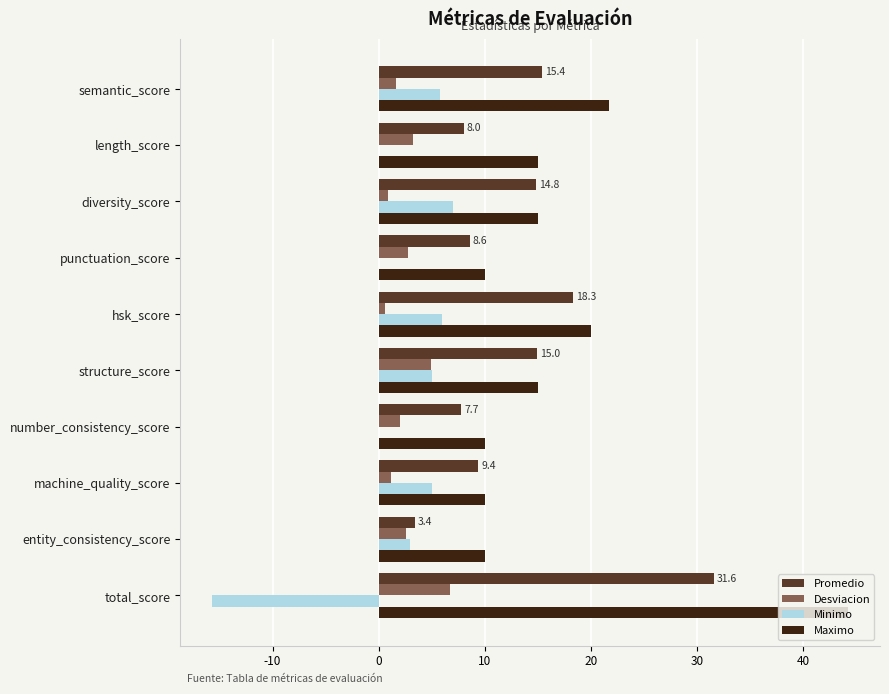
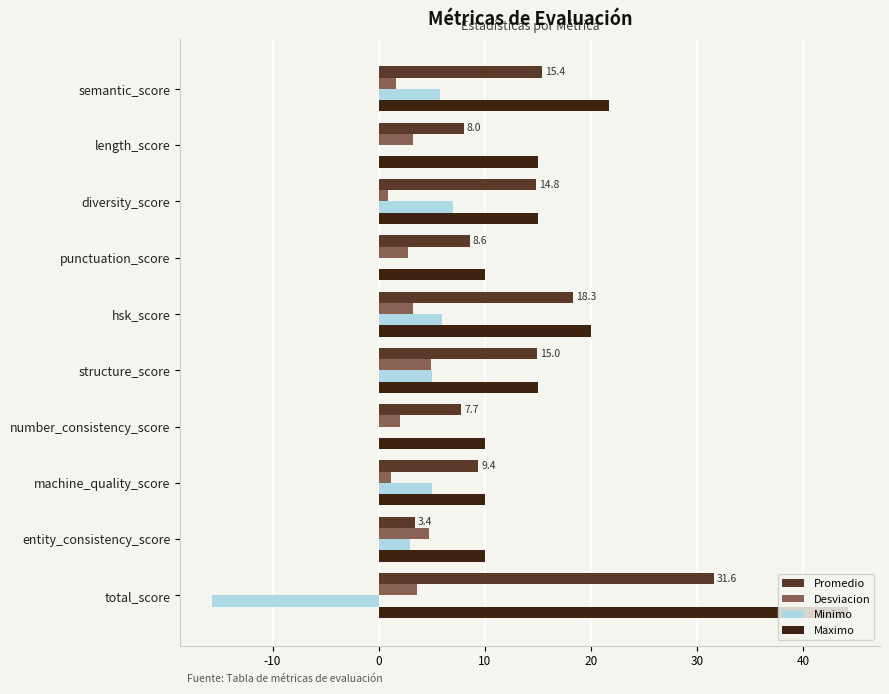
Desviacion, hsk_score: 0.6 -> 3.3
Desviacion, entity_consistency_score: 2.5 -> 4.7
Desviacion, total_score: 6.7 -> 3.6
